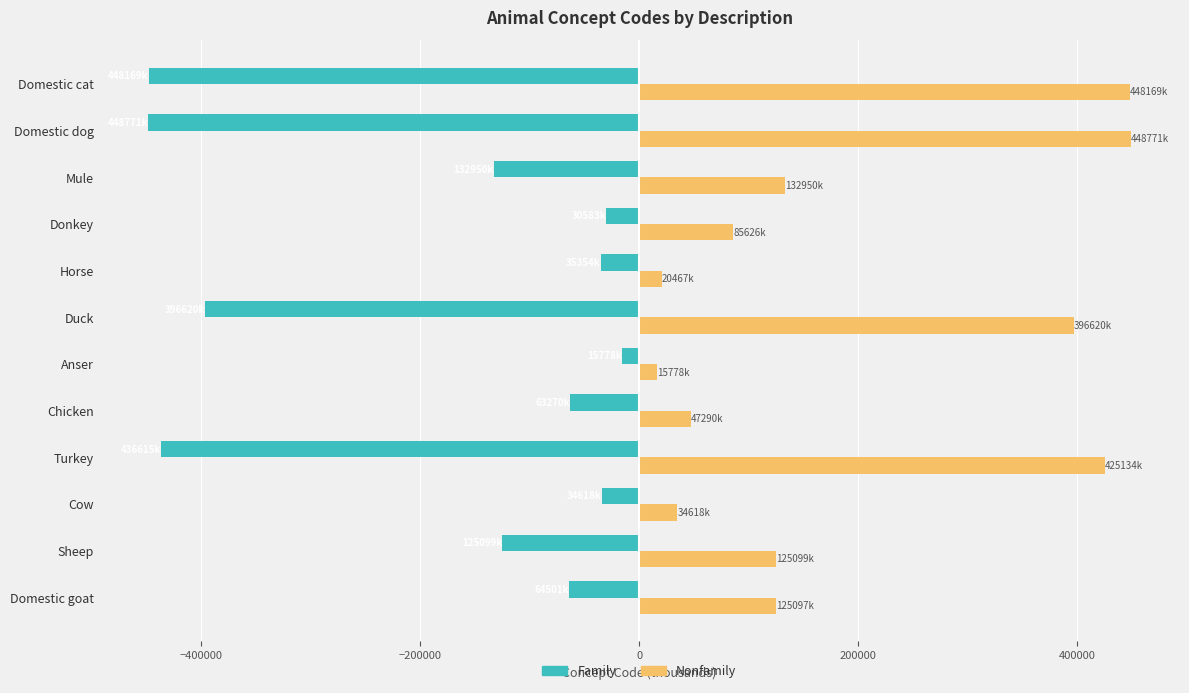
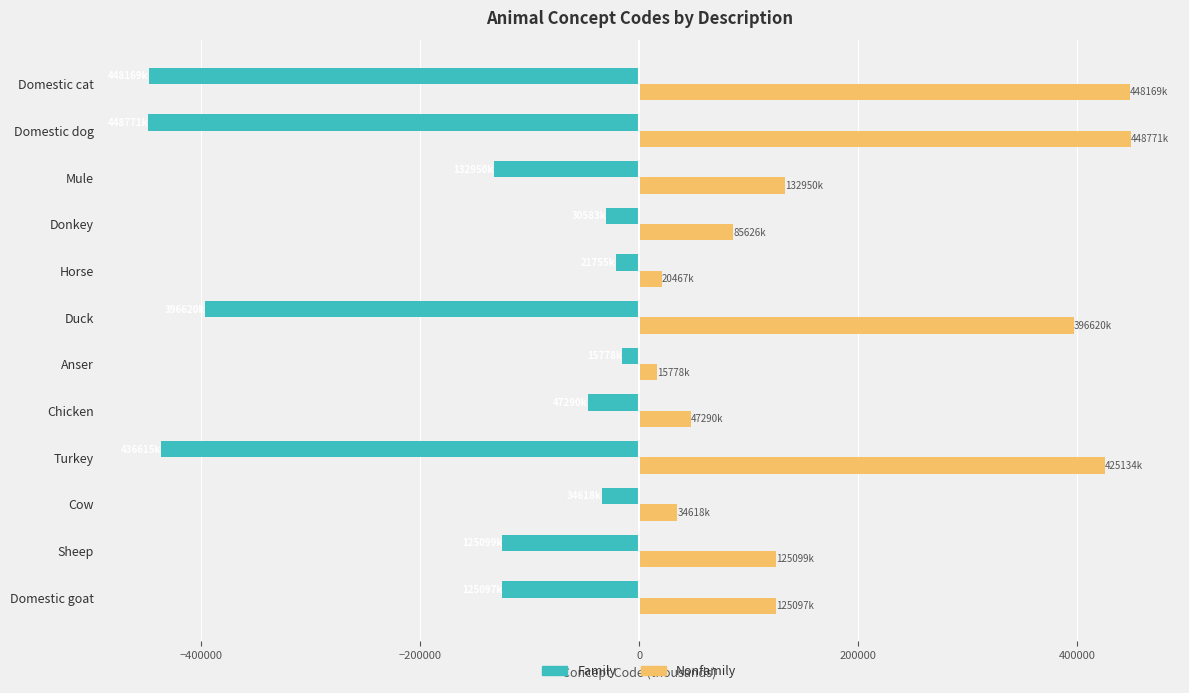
Family, Horse: -35000 -> -22000
Family, Chicken: -63000 -> -47000
Family, Domestic goat: -65000 -> -125000
